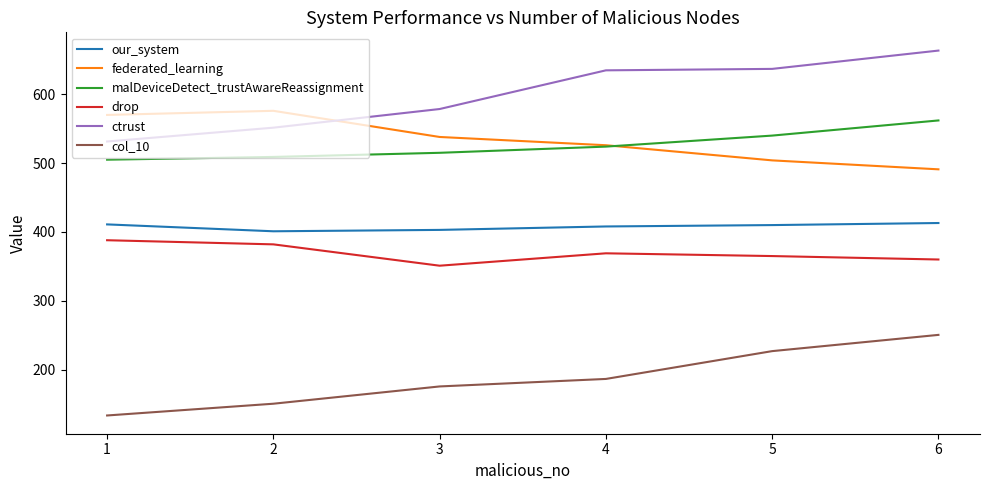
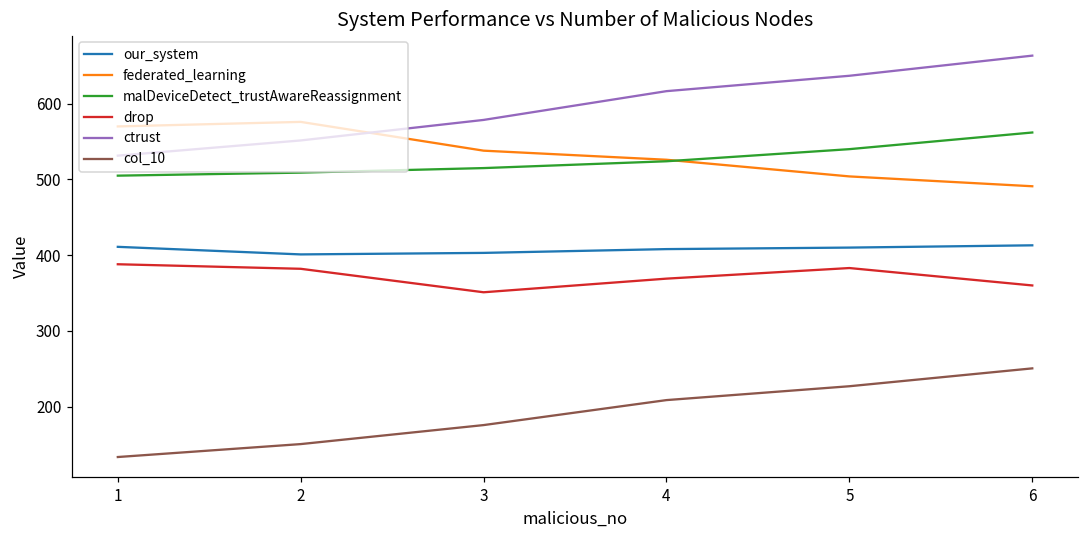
ctrust, 4: 630 -> 620
col_10, 4: 190 -> 210
drop, 5: 370 -> 380
